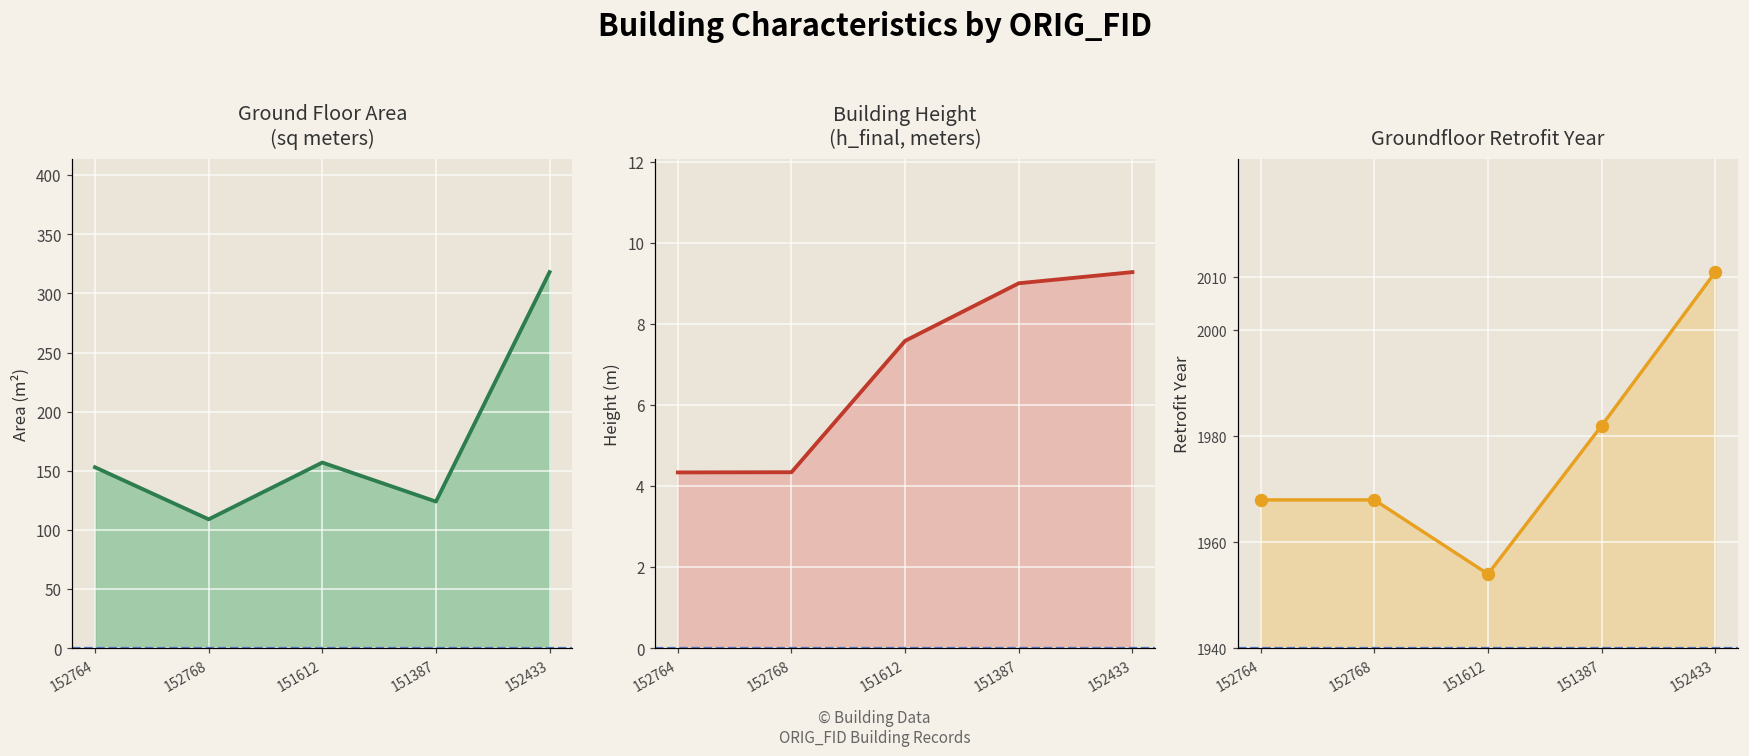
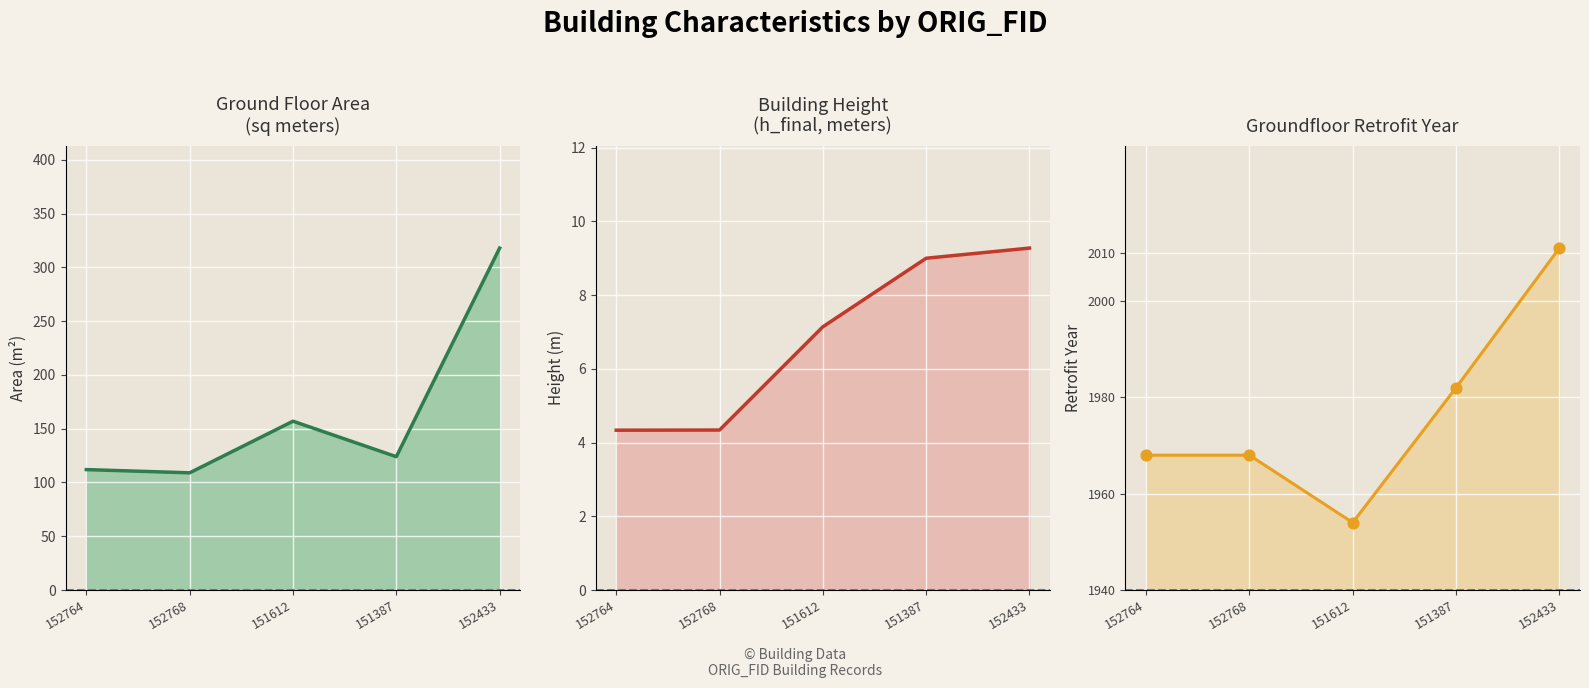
Ground Floor Area (sq meters), 152764: 153 -> 112
Building Height (h_final, meters), 151612: 7.6 -> 7.1
